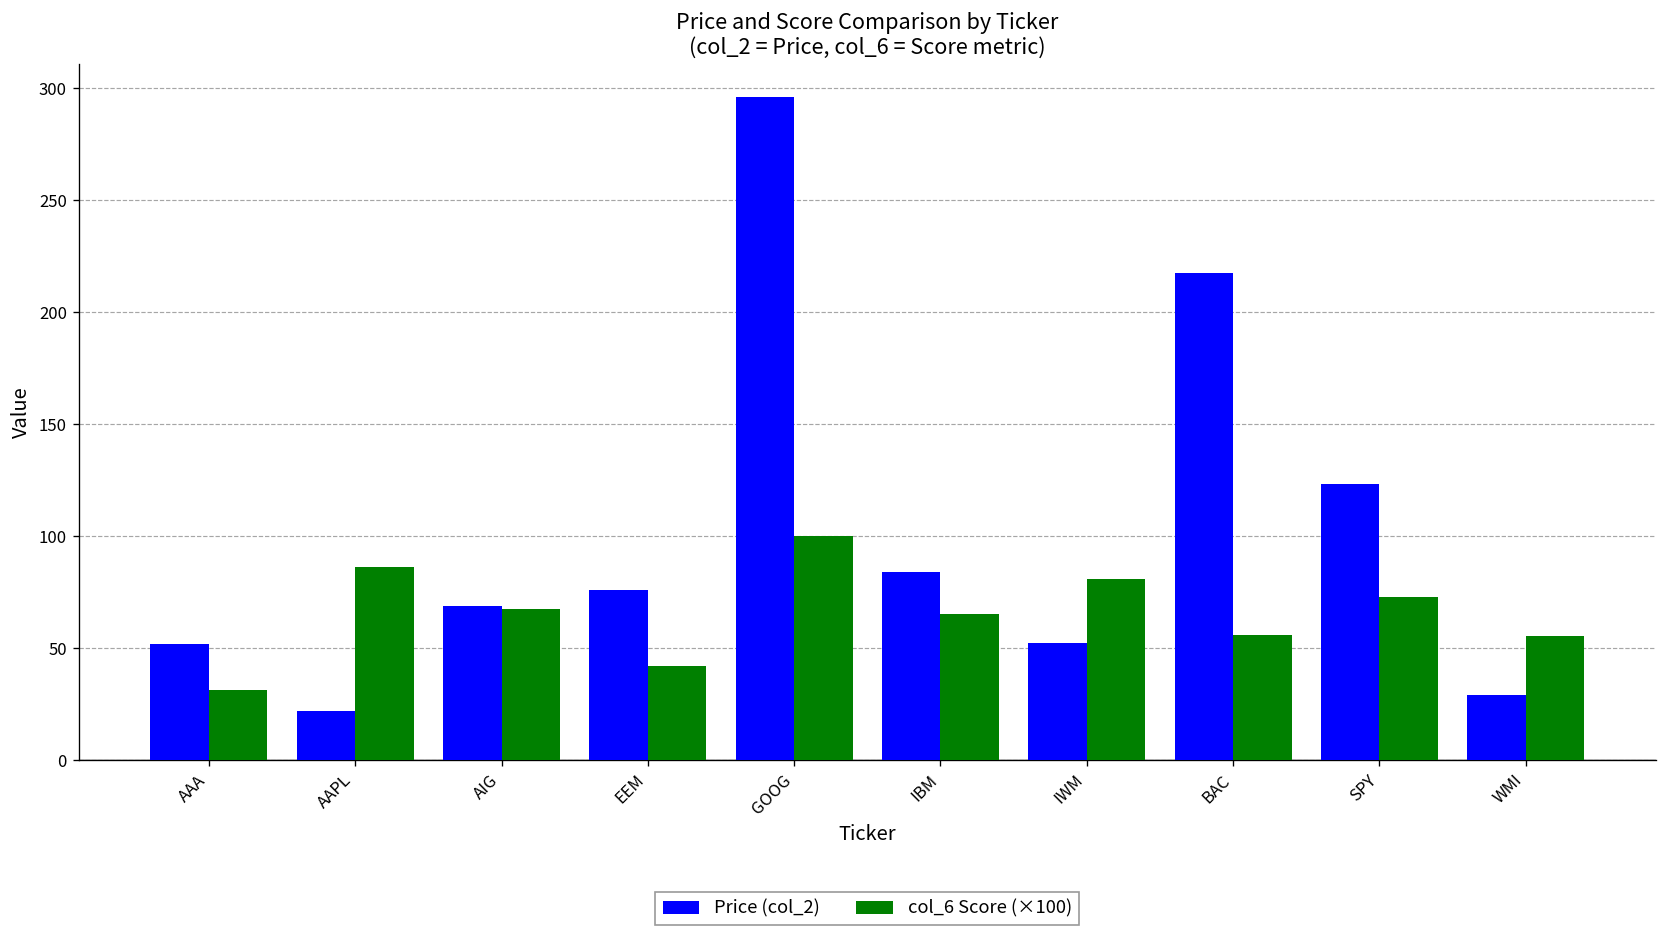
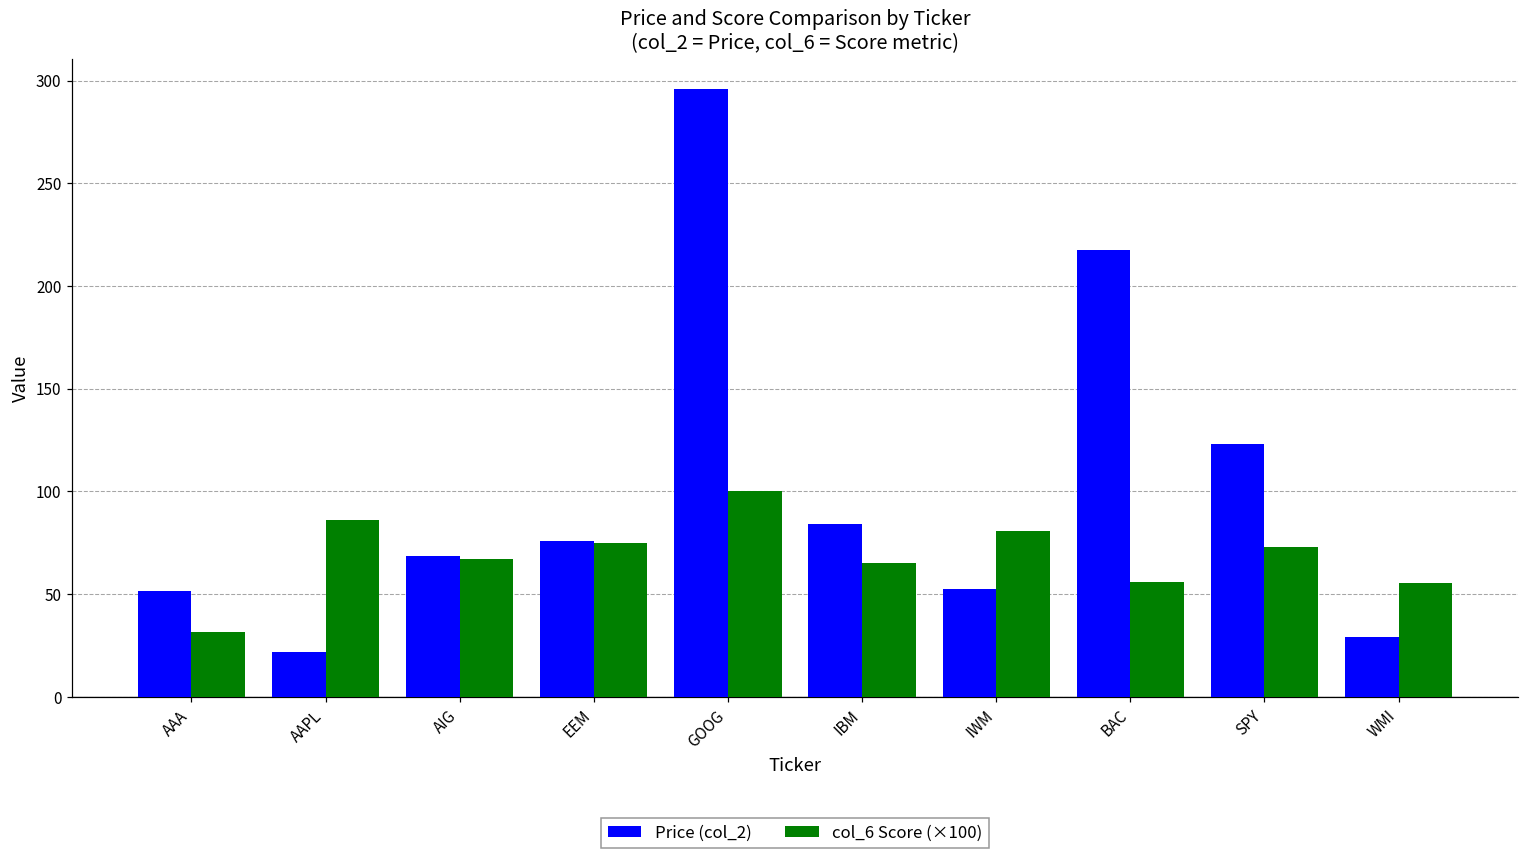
col_6 Score (×100), EEM: 42 -> 75
